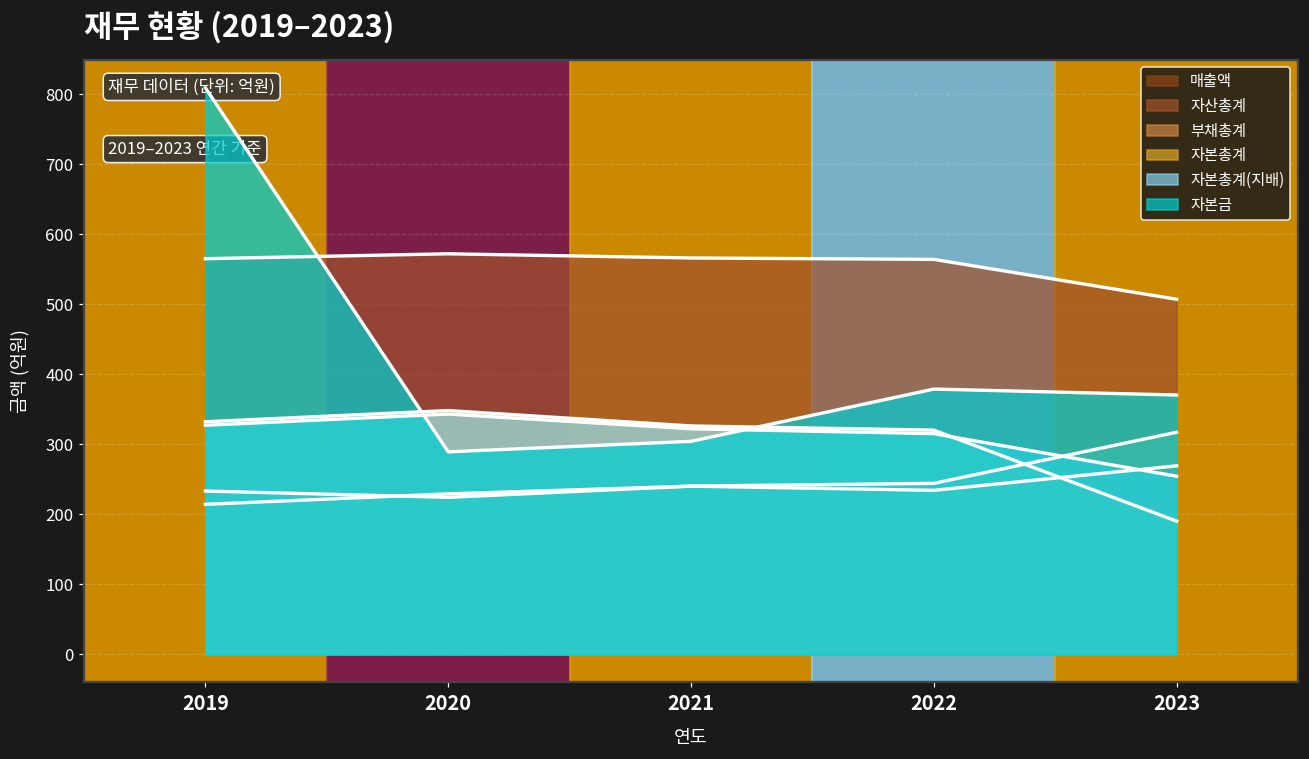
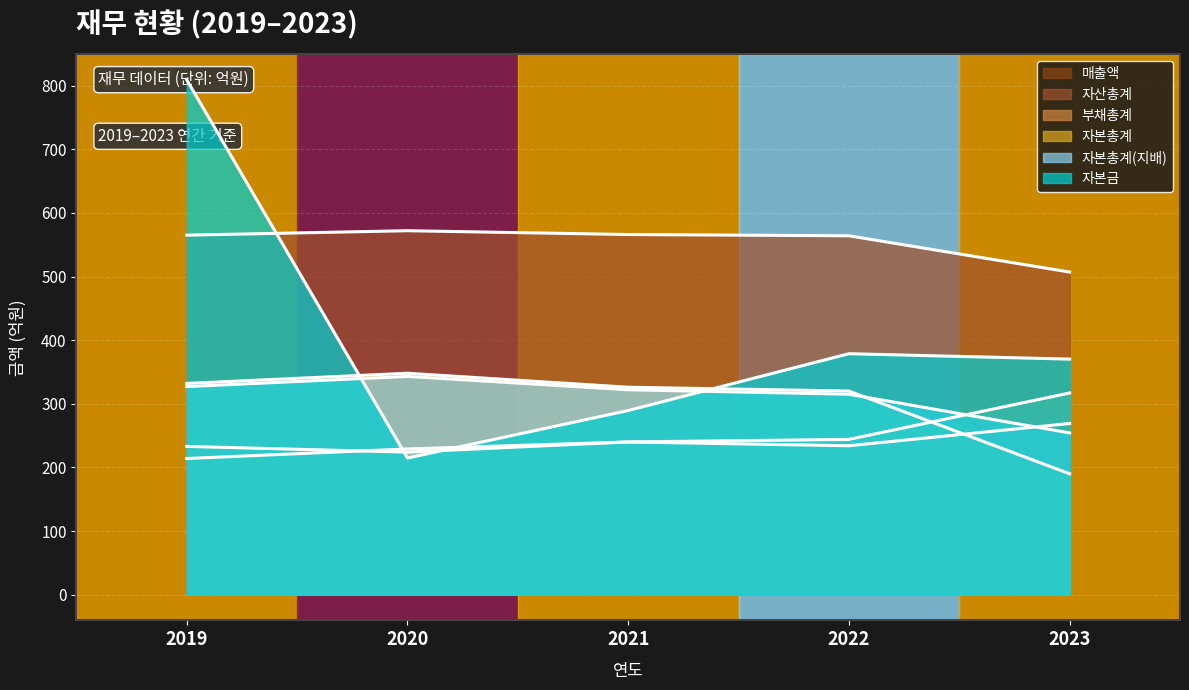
자본금, 2020: 290 -> 210
자본금, 2021: 300 -> 290
